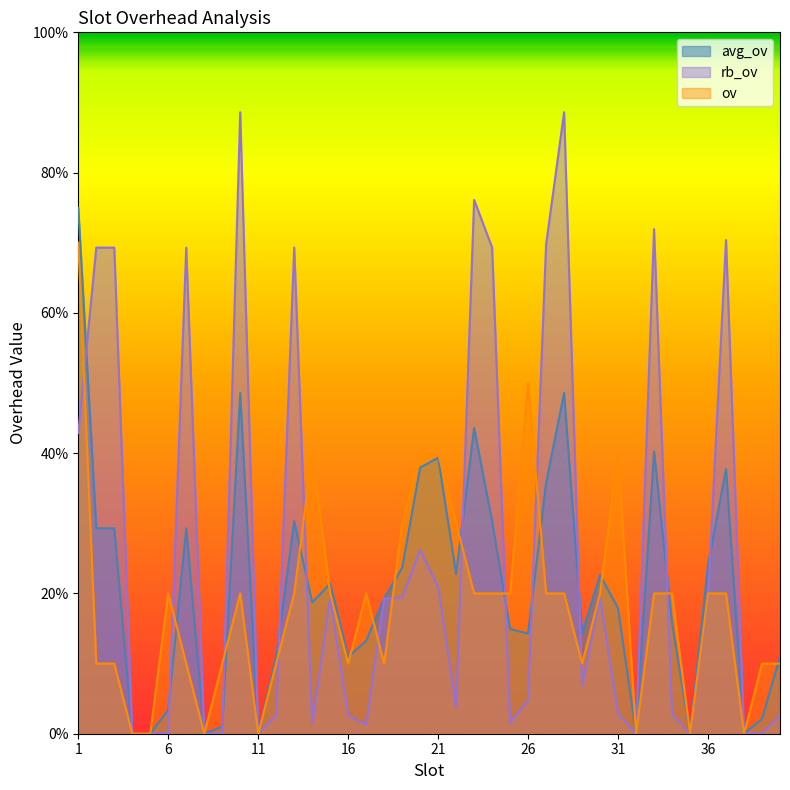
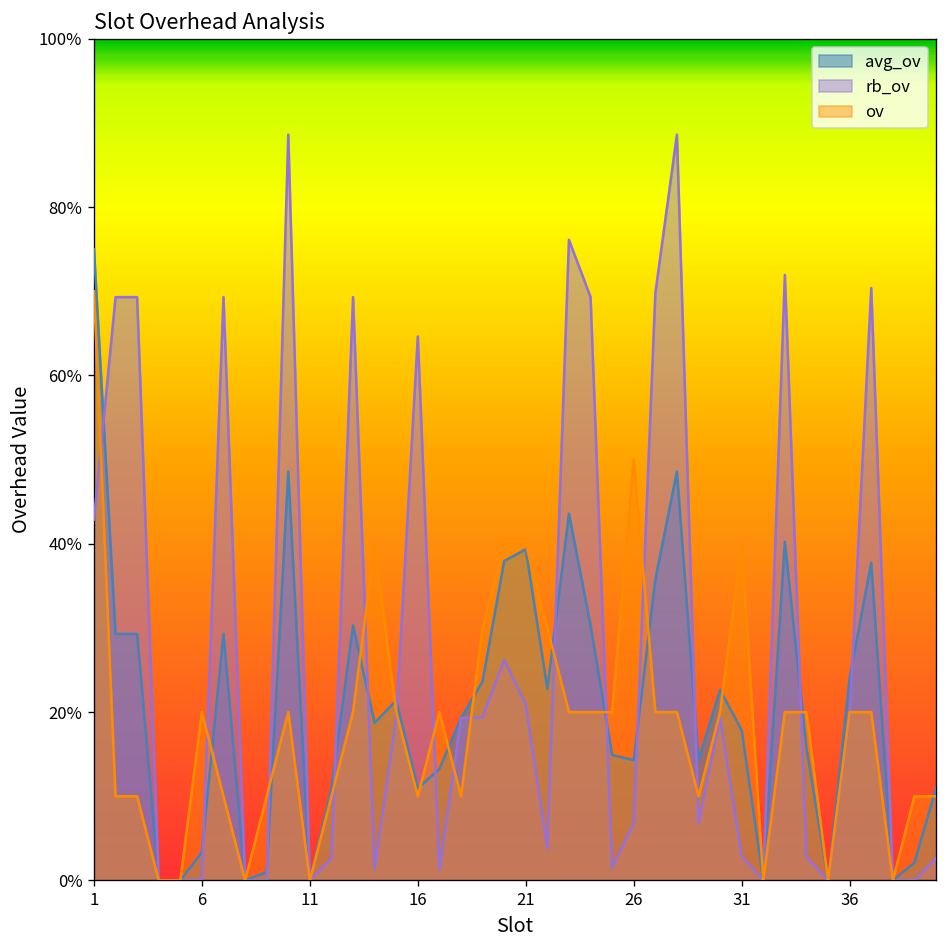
rb_ov, 16: 3% -> 65%
rb_ov, 26: 5% -> 7%
